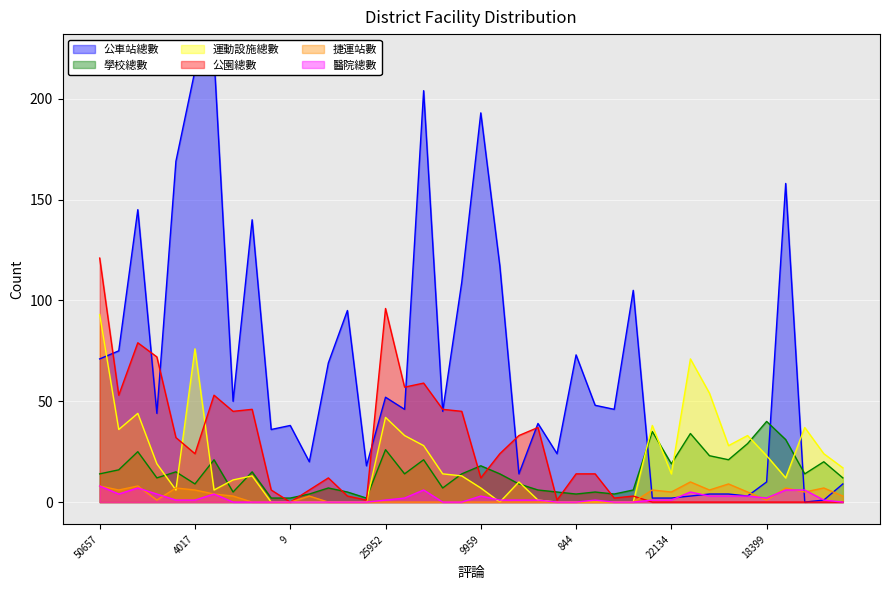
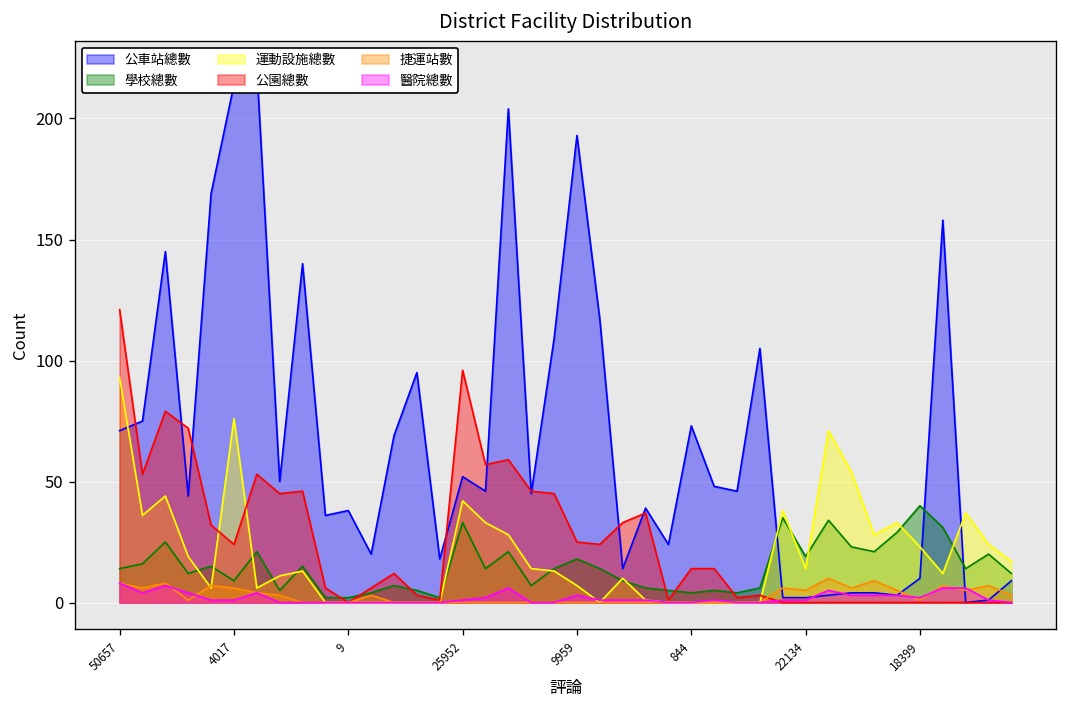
學校總數, 25952: 26 -> 33
公園總數, 9959: 12 -> 25
